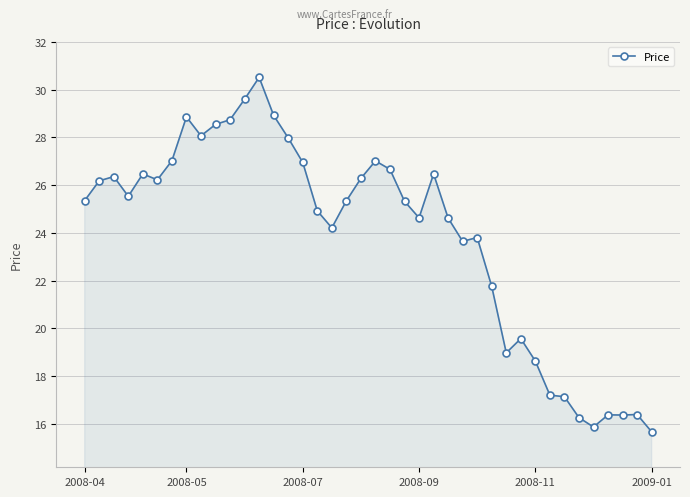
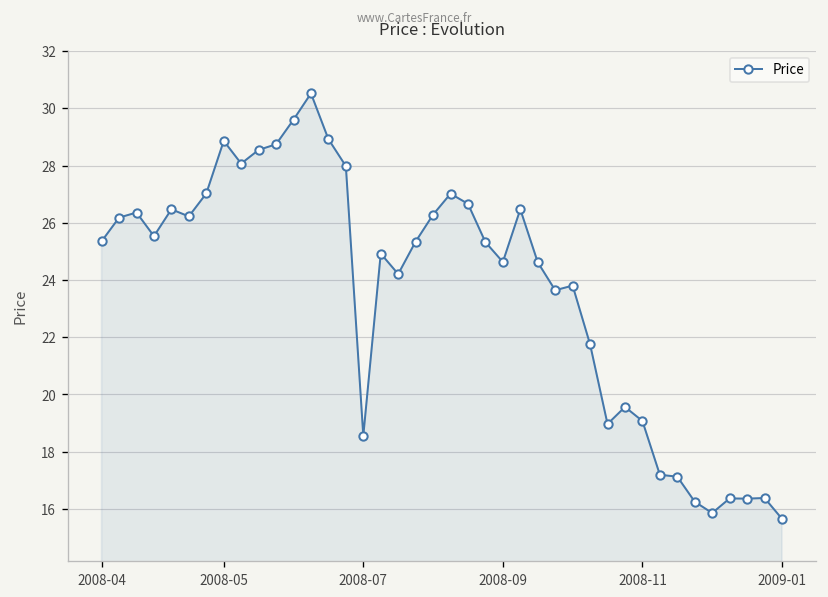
2008-07: 27.0 -> 18.6
2008-11: 18.6 -> 19.1
